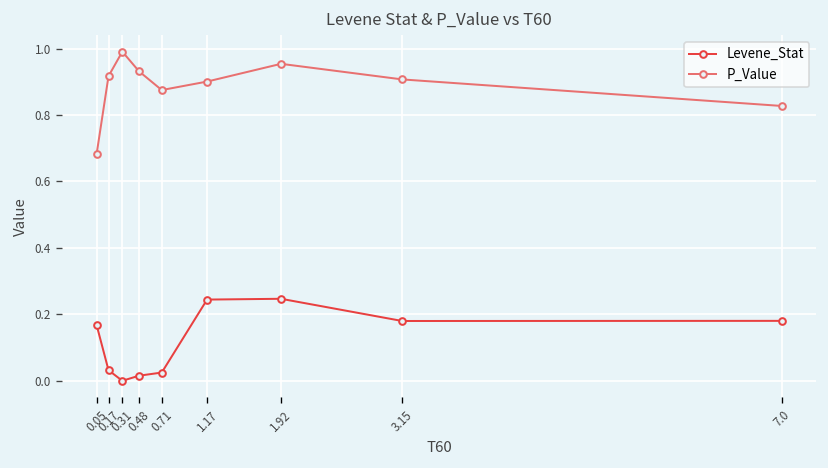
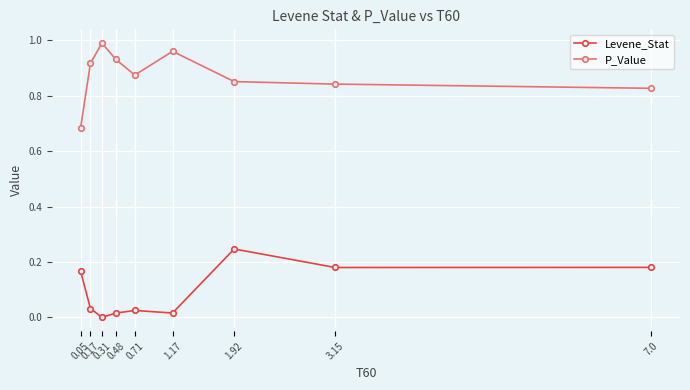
Levene_Stat, 1.17: 0.24 -> 0.02
P_Value, 1.17: 0.90 -> 0.96
P_Value, 1.92: 0.95 -> 0.85
P_Value, 3.15: 0.91 -> 0.84
